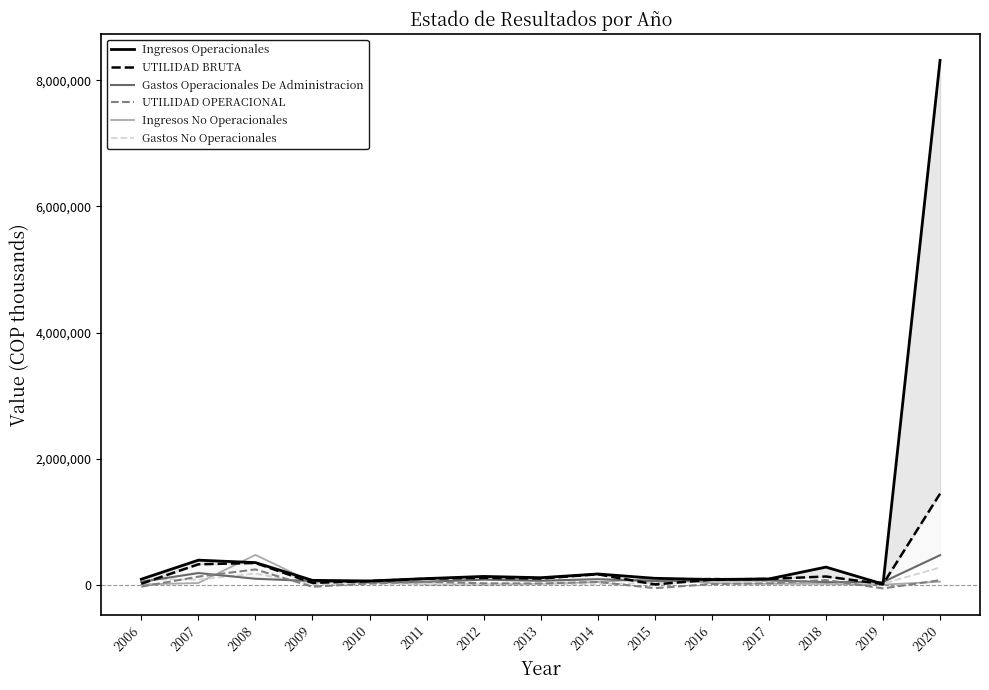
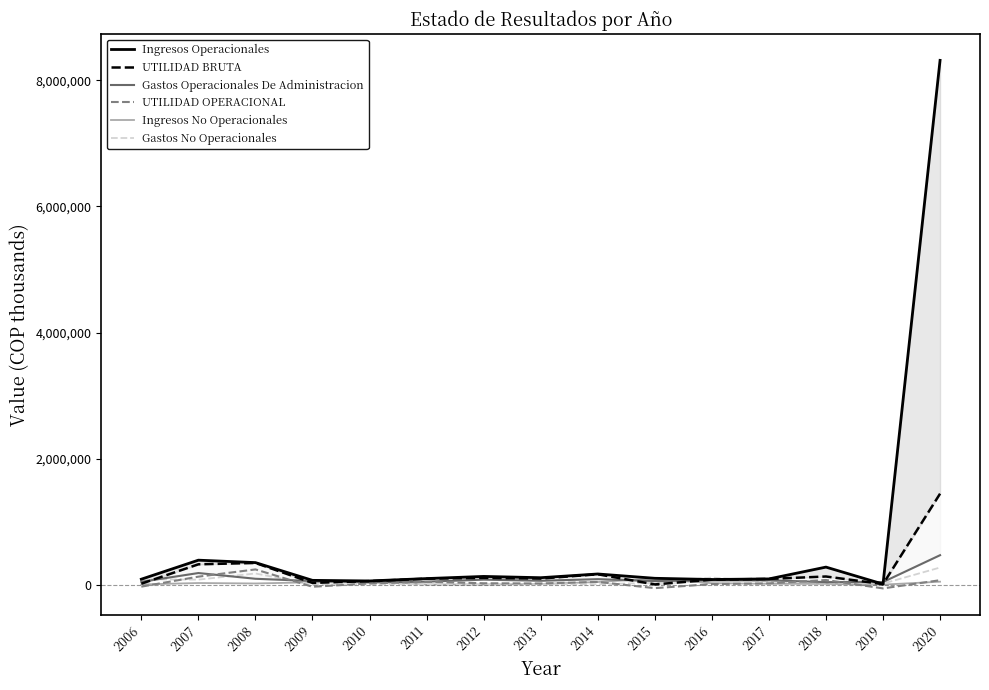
Ingresos No Operacionales, 2008: 500,000 -> 0
